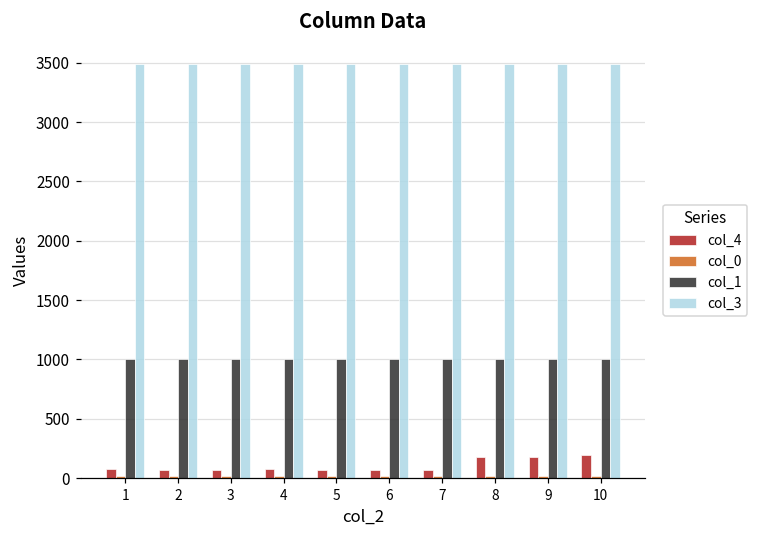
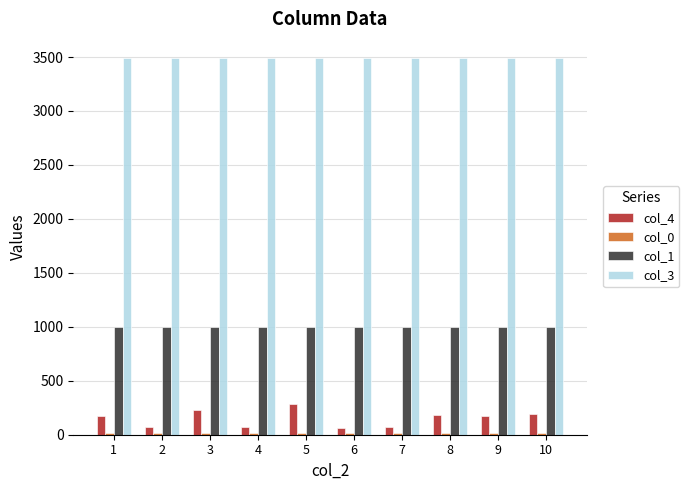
col_4, 1: 80 -> 170
col_4, 3: 70 -> 230
col_4, 5: 70 -> 290
